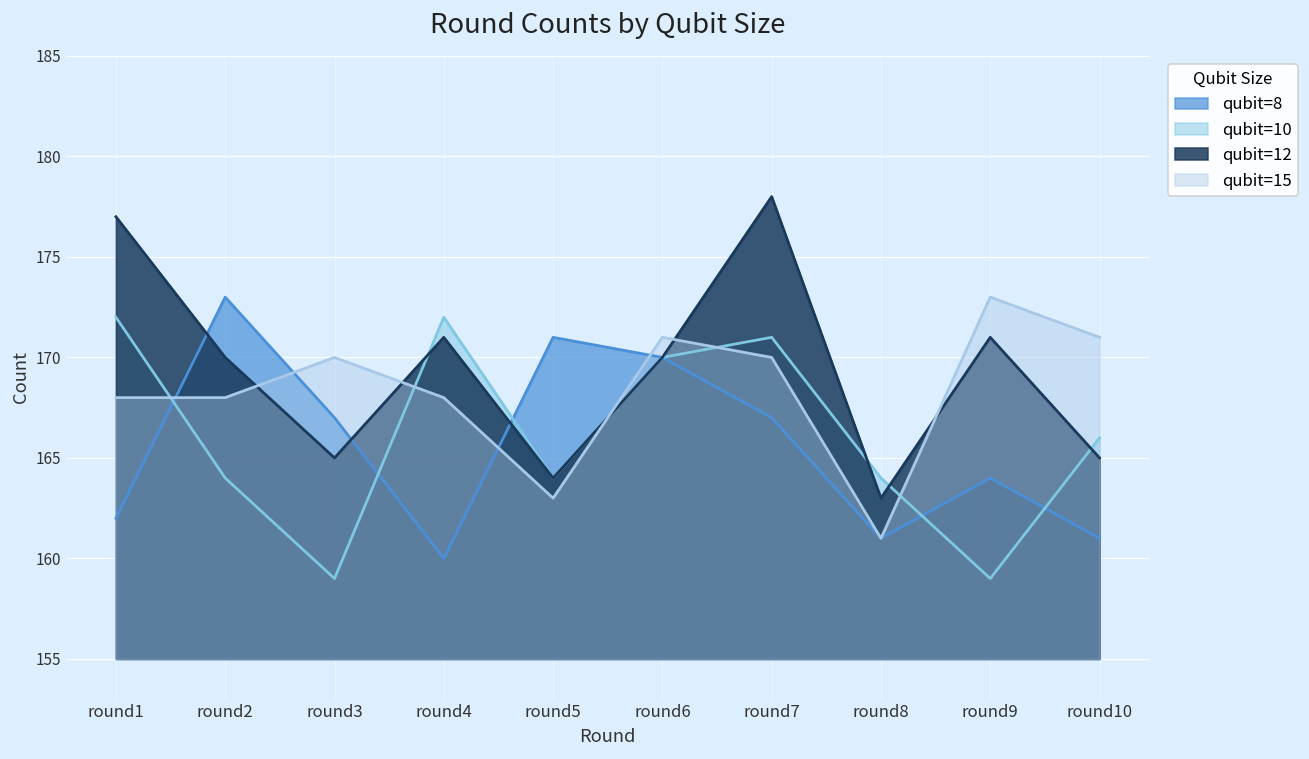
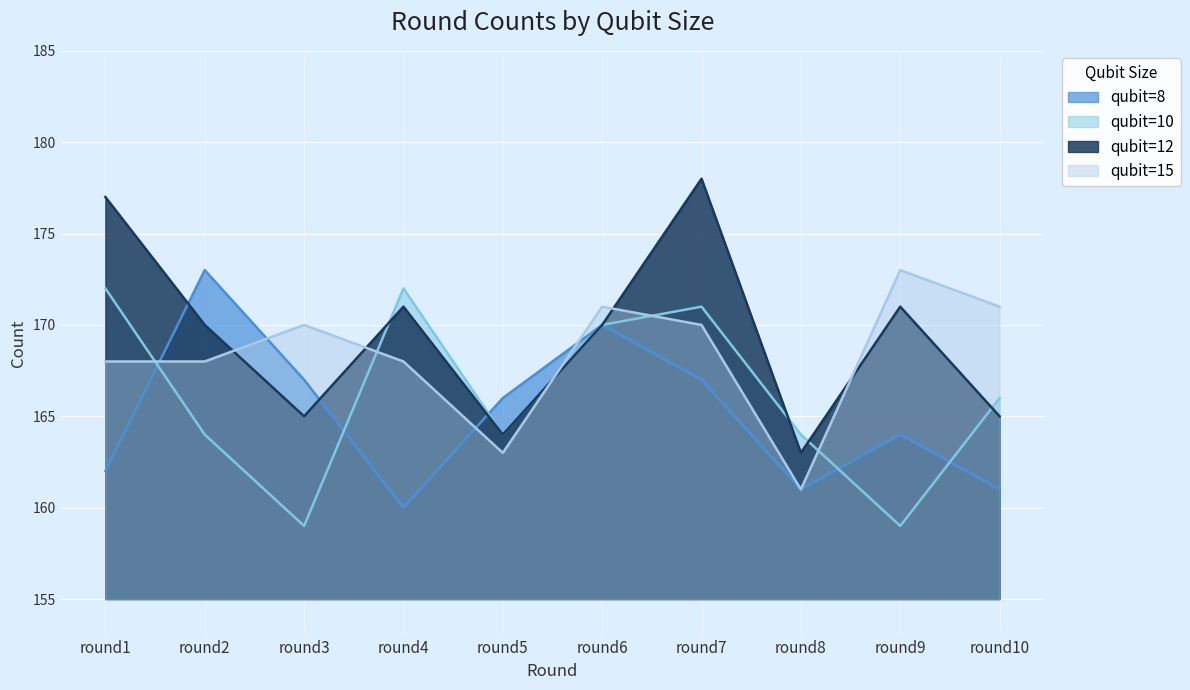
qubit=8, round5: 171 -> 166
